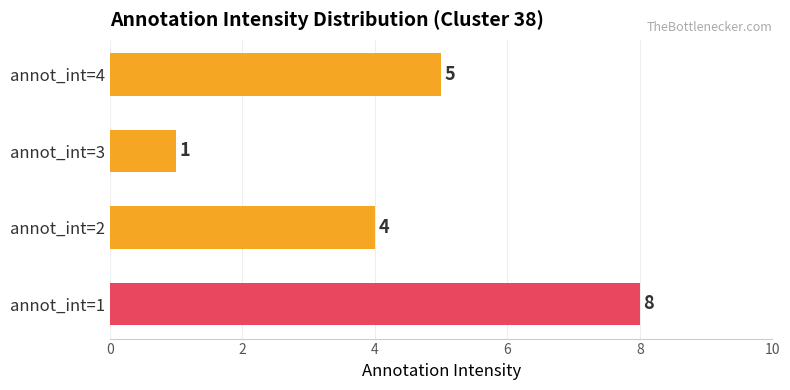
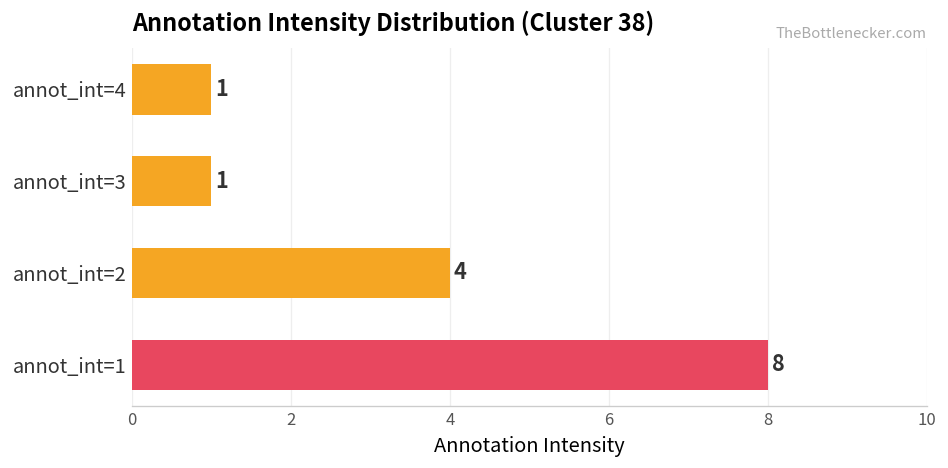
annot_int=4: 5 -> 1
